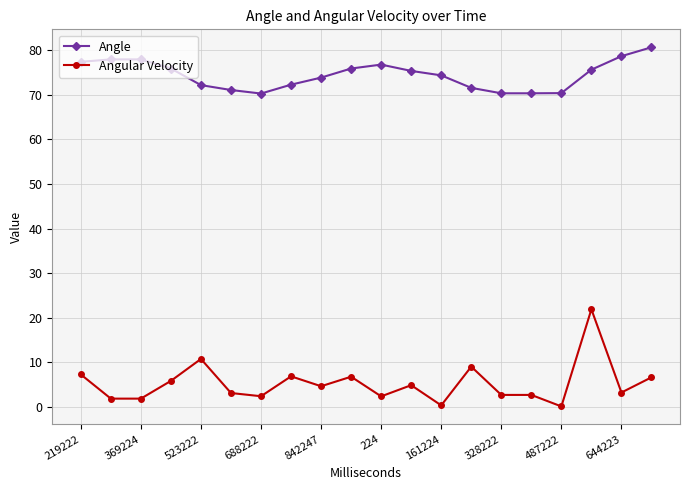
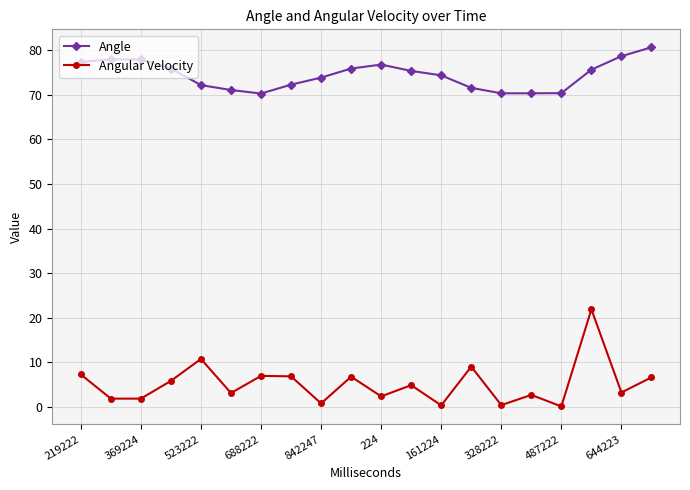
Angular Velocity, 688222: 2 -> 7
Angular Velocity, 842247: 5 -> 1
Angular Velocity, 328222: 3 -> 0
